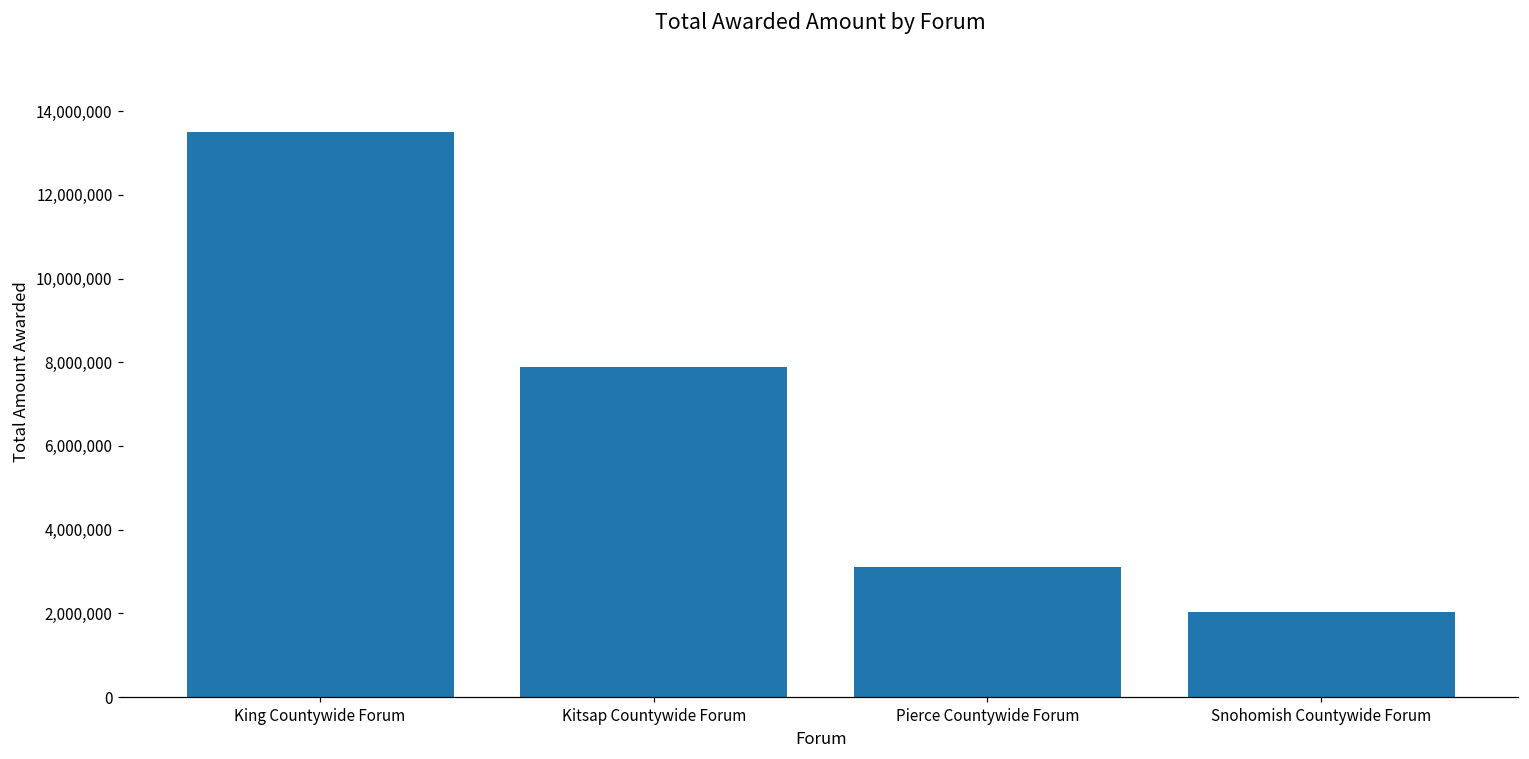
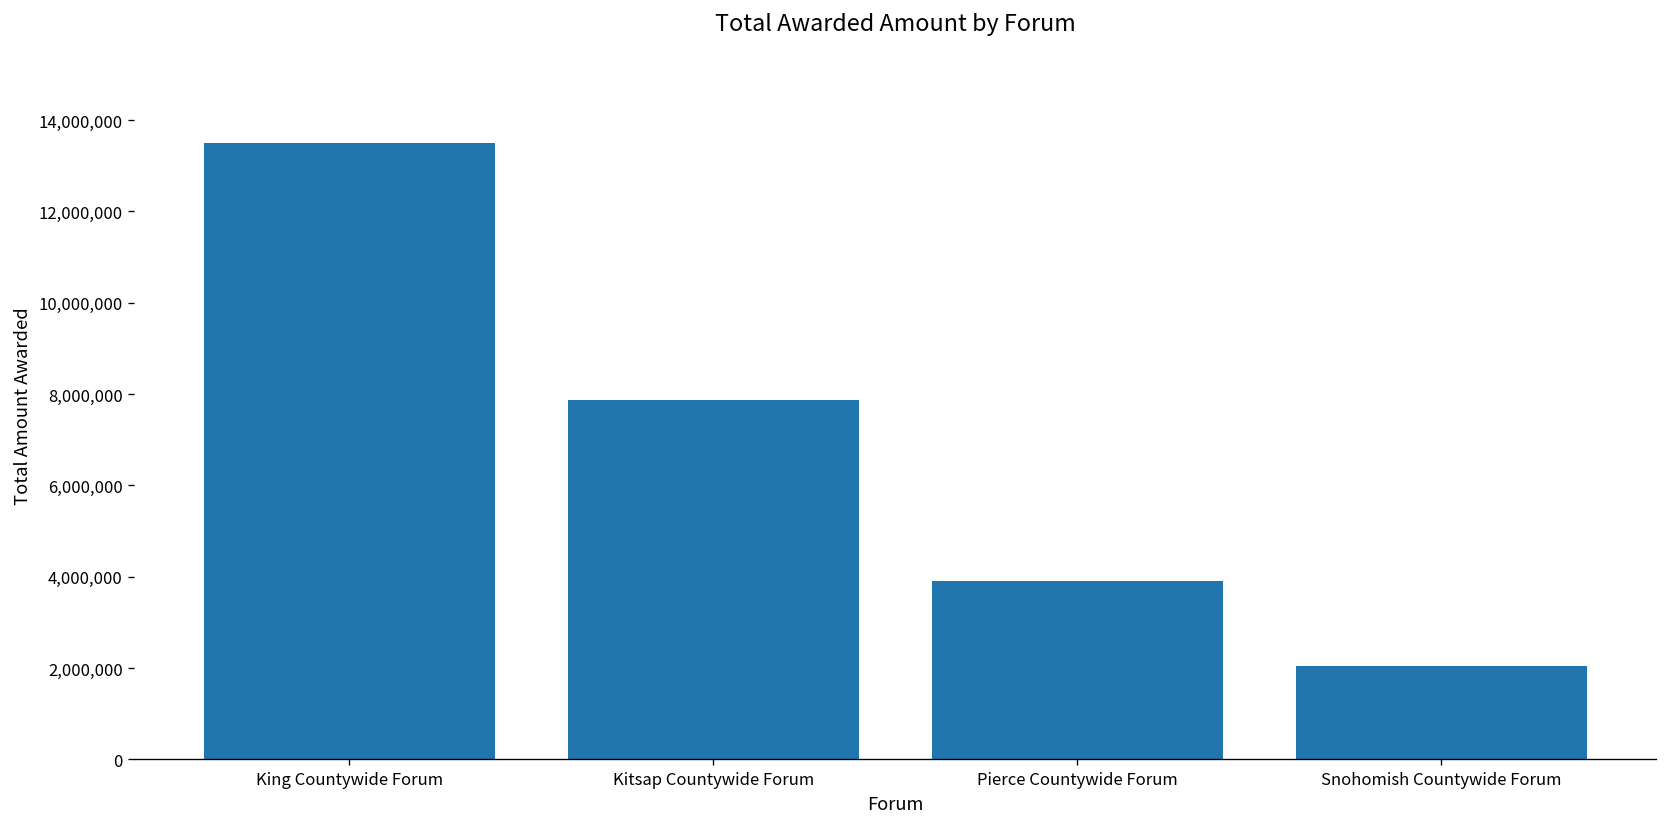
Pierce Countywide Forum: 3,100,000 -> 3,900,000
